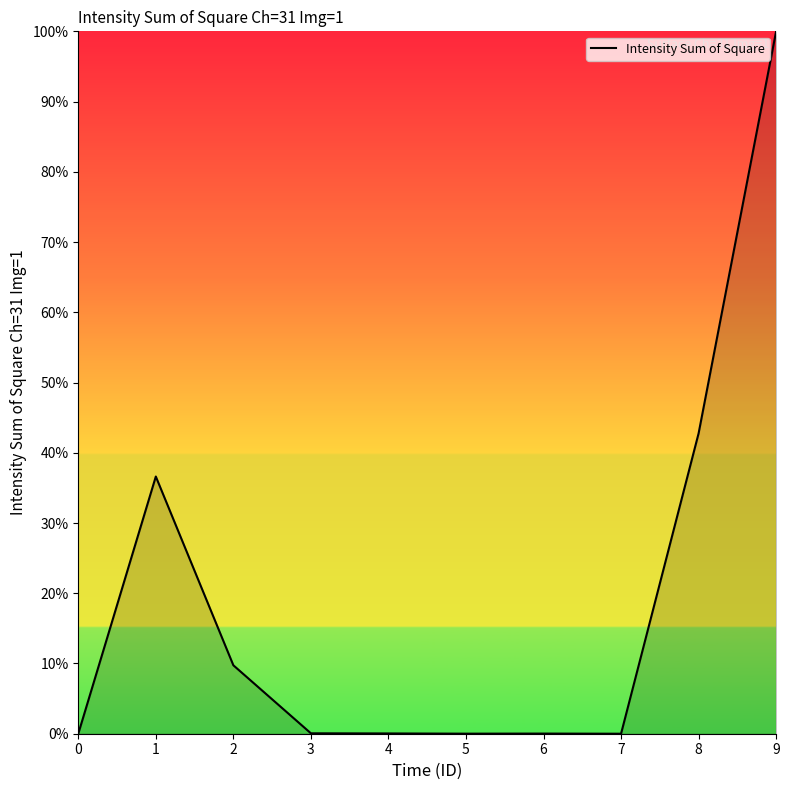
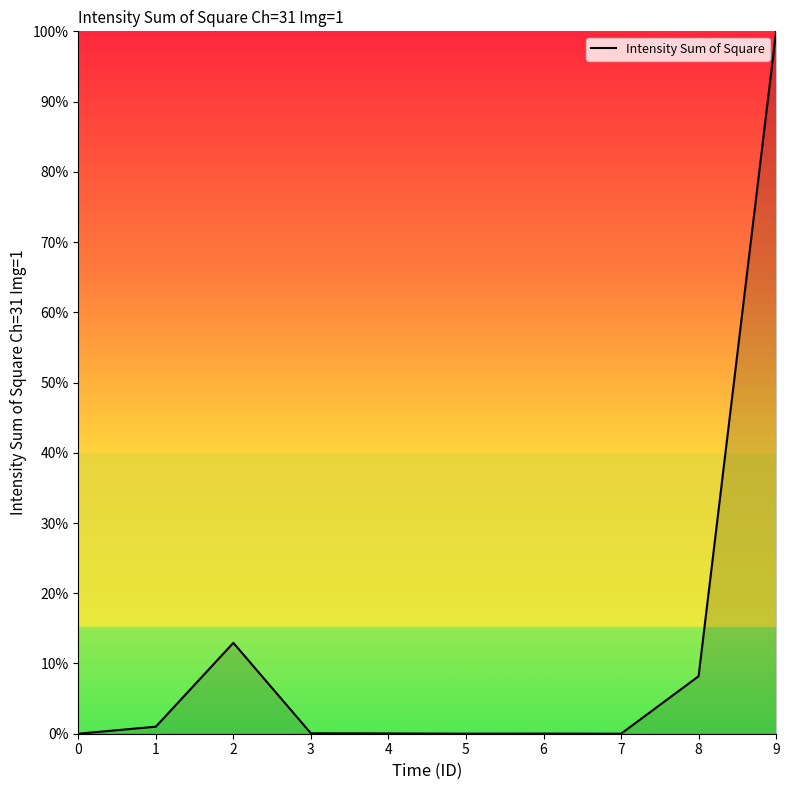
1: 37% -> 1%
2: 10% -> 13%
8: 43% -> 8%
